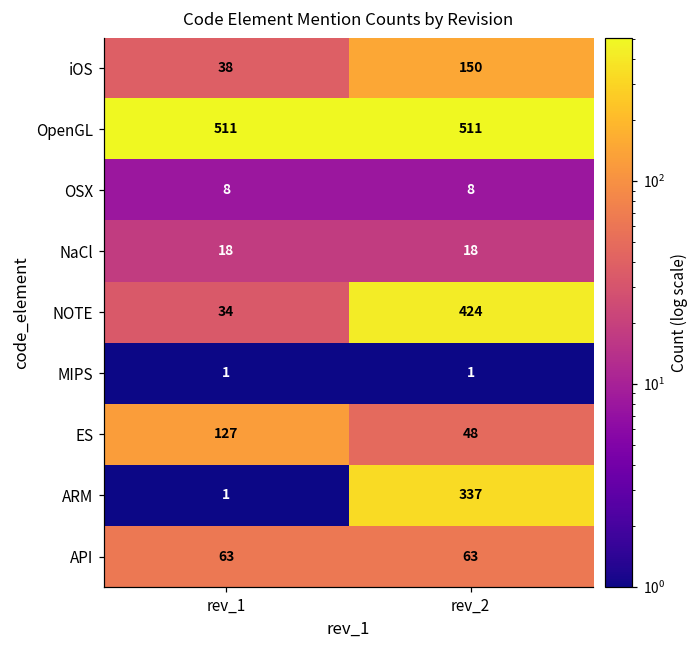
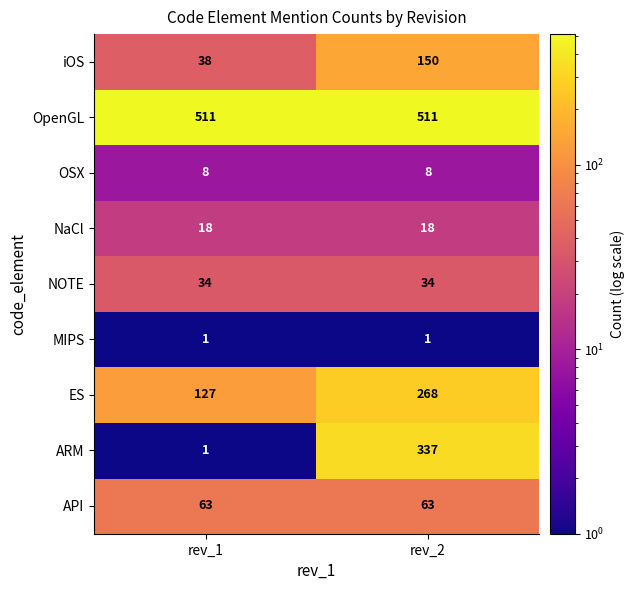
NOTE, rev_2: 424 -> 34
ES, rev_2: 48 -> 268
